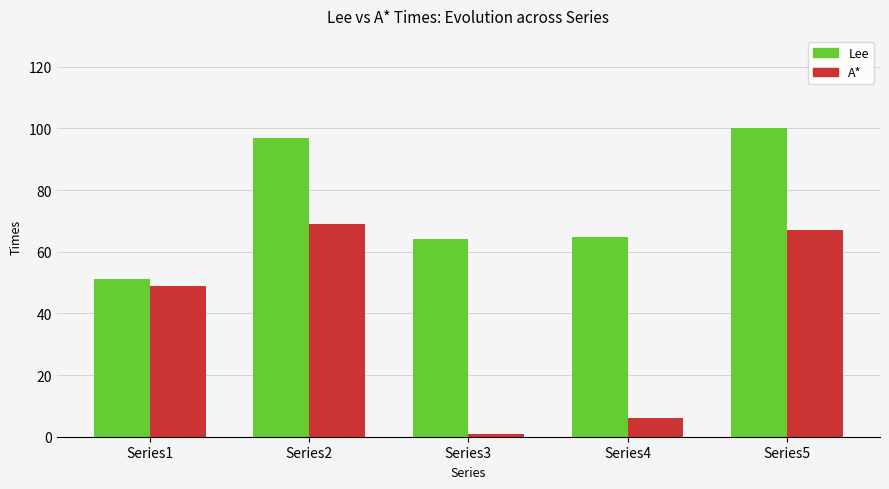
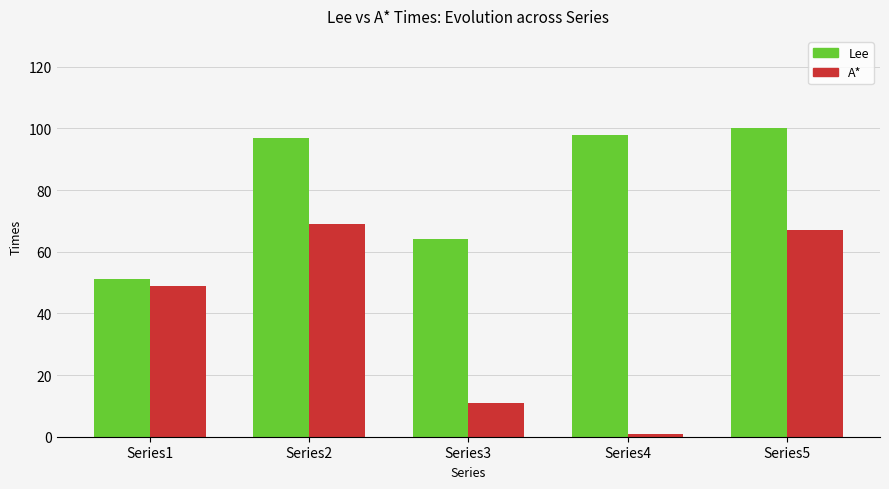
A*, Series3: 1 -> 11
Lee, Series4: 65 -> 98
A*, Series4: 6 -> 1
